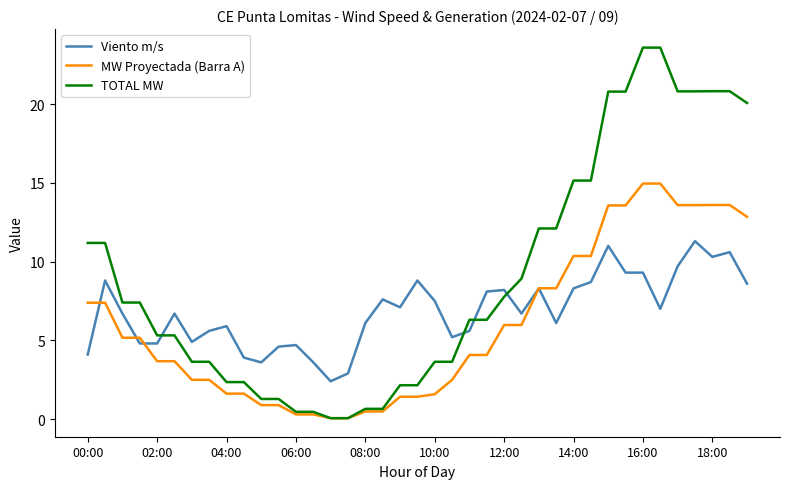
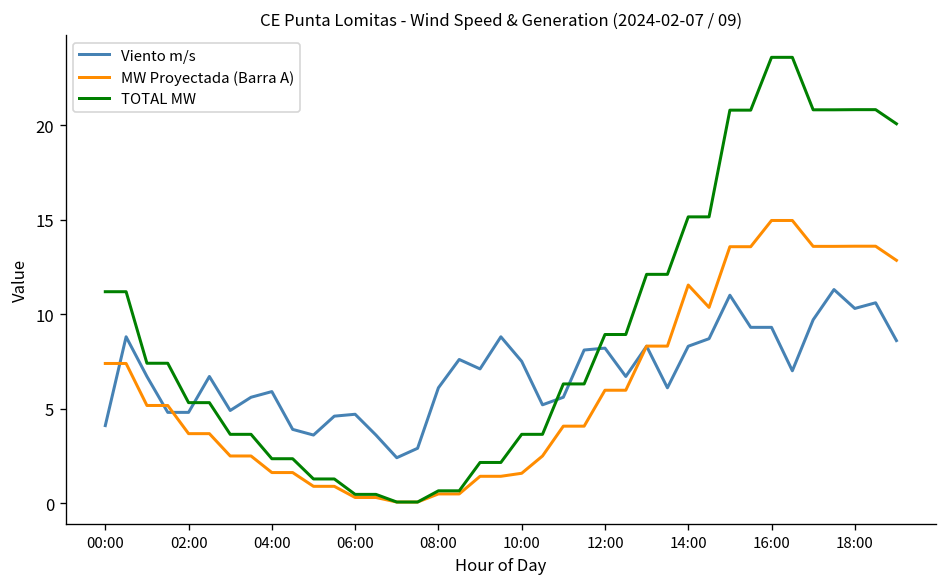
TOTAL MW, 12:00: 7.8 -> 8.9
MW Proyectada (Barra A), 14:00: 10.4 -> 11.5
